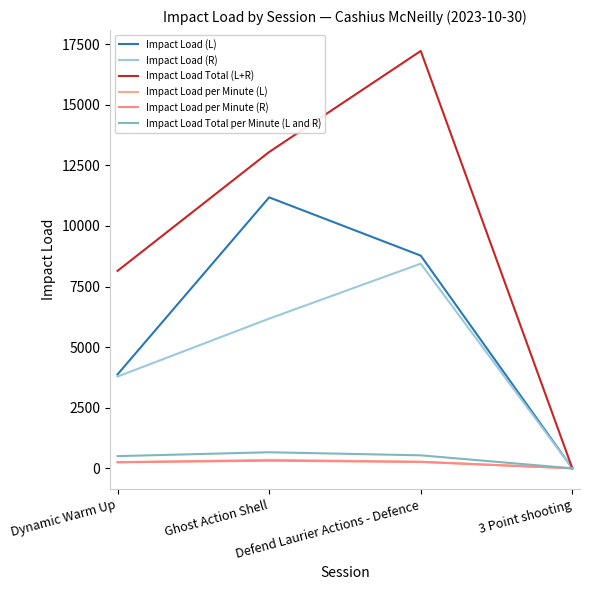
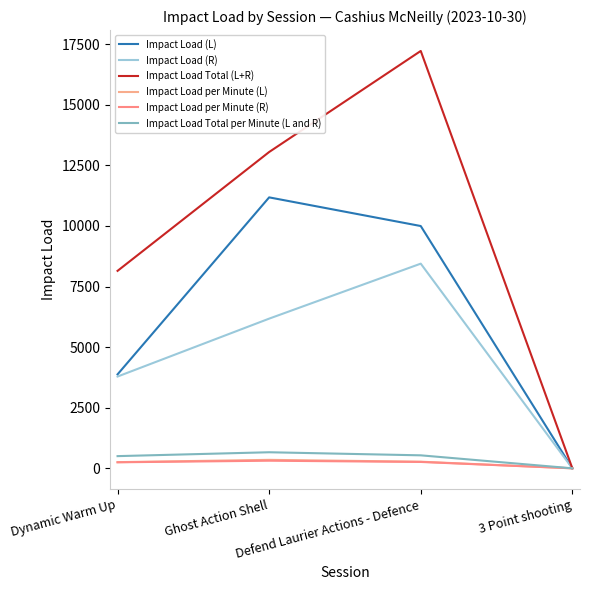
Impact Load (L), Defend Laurier Actions - Defence: 8800 -> 10000
